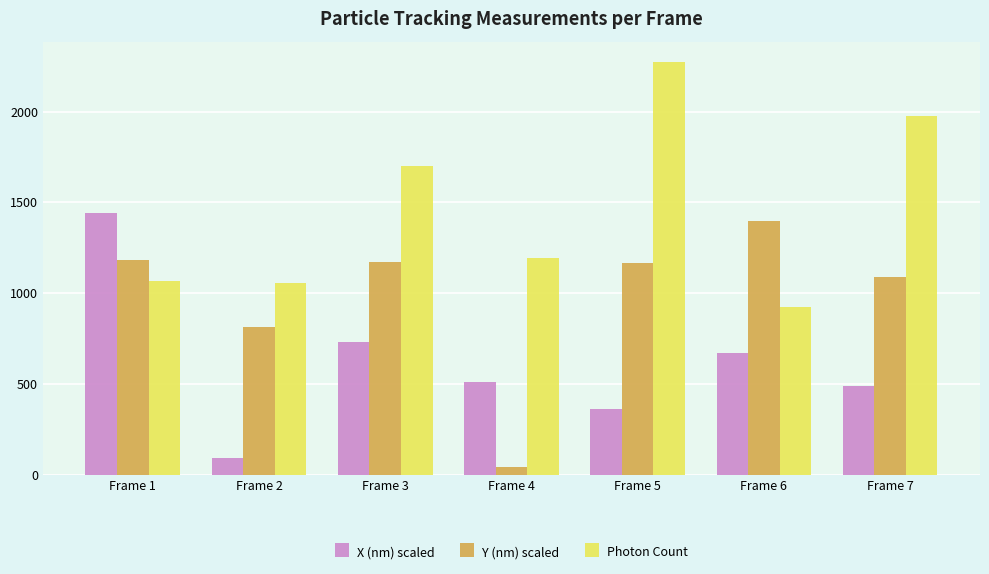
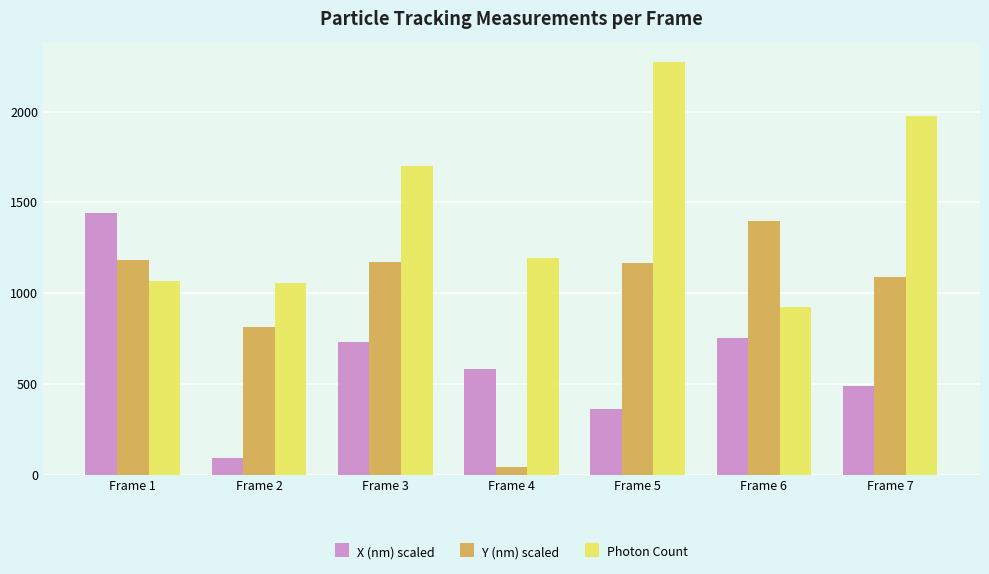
X (nm) scaled, Frame 4: 510 -> 580
X (nm) scaled, Frame 6: 670 -> 750
